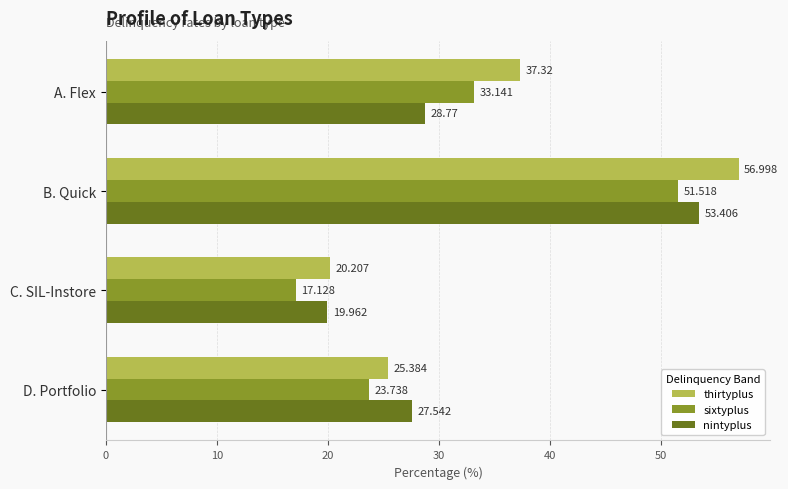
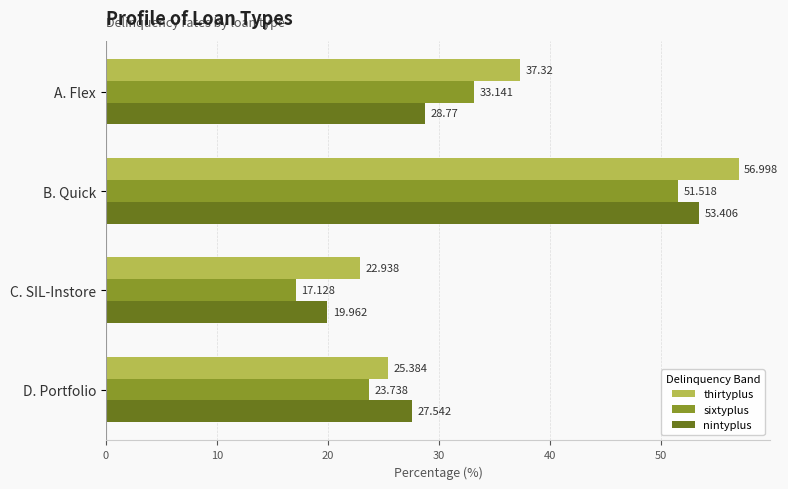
thirtyplus, C. SIL-Instore: 20.207 -> 22.938
